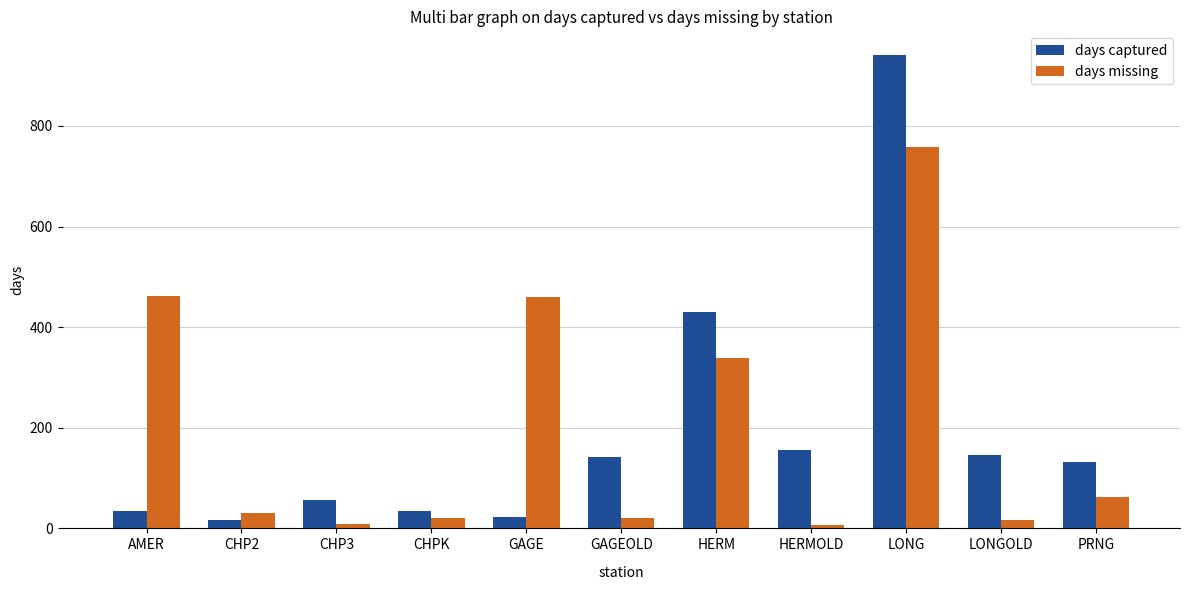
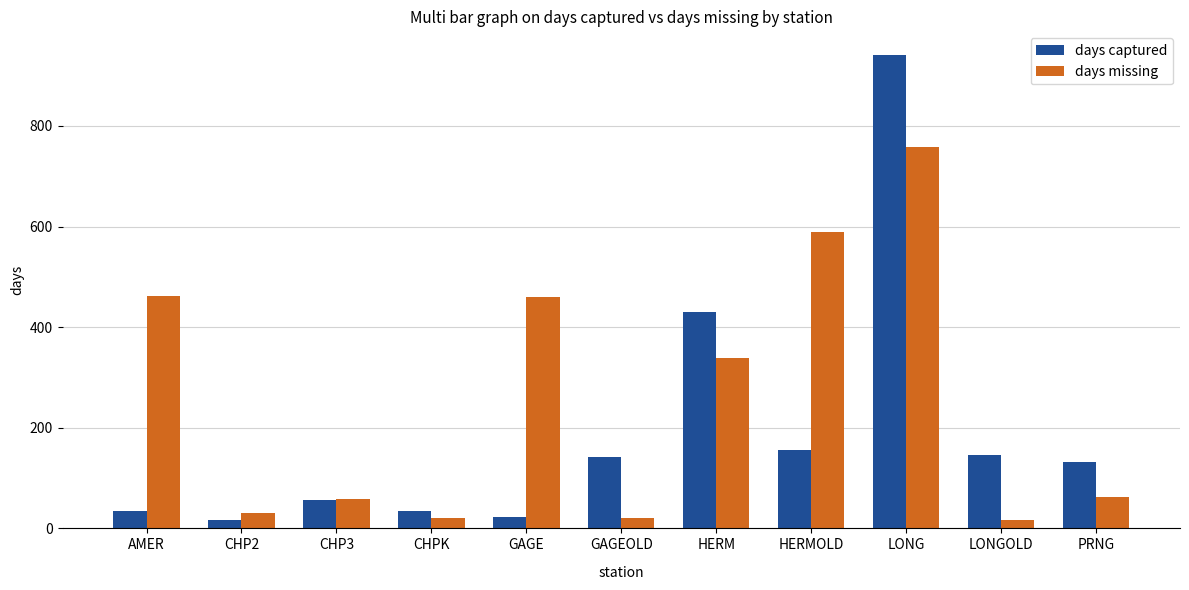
days missing, CHP3: 10 -> 60
days missing, HERMOLD: 10 -> 590
